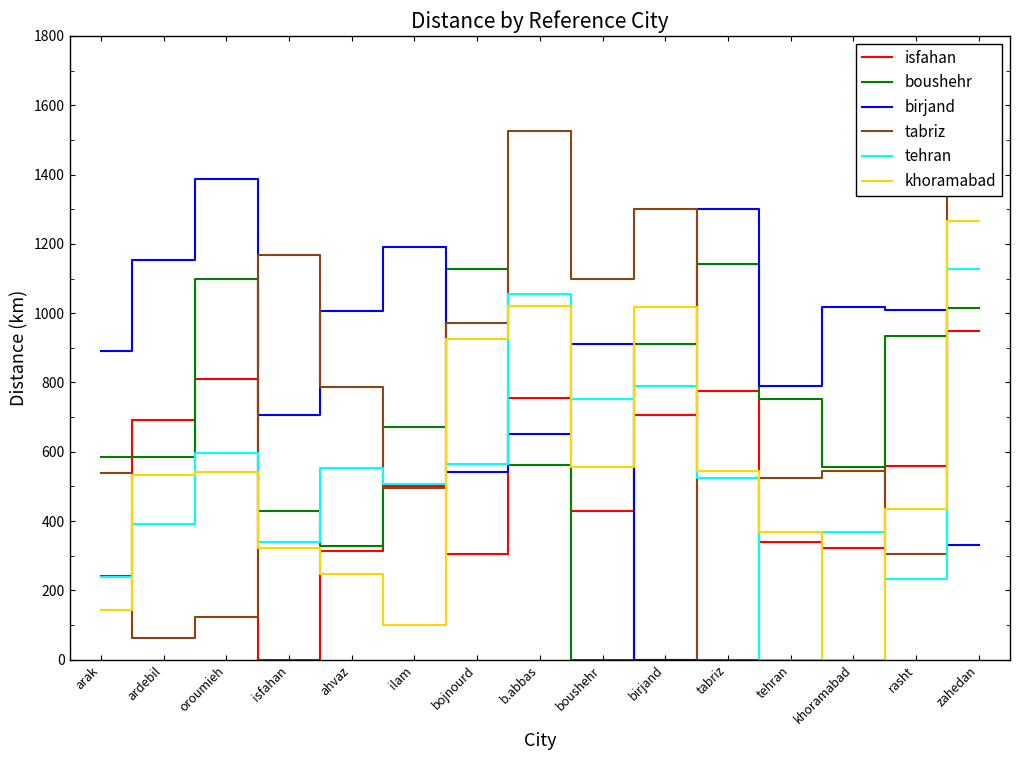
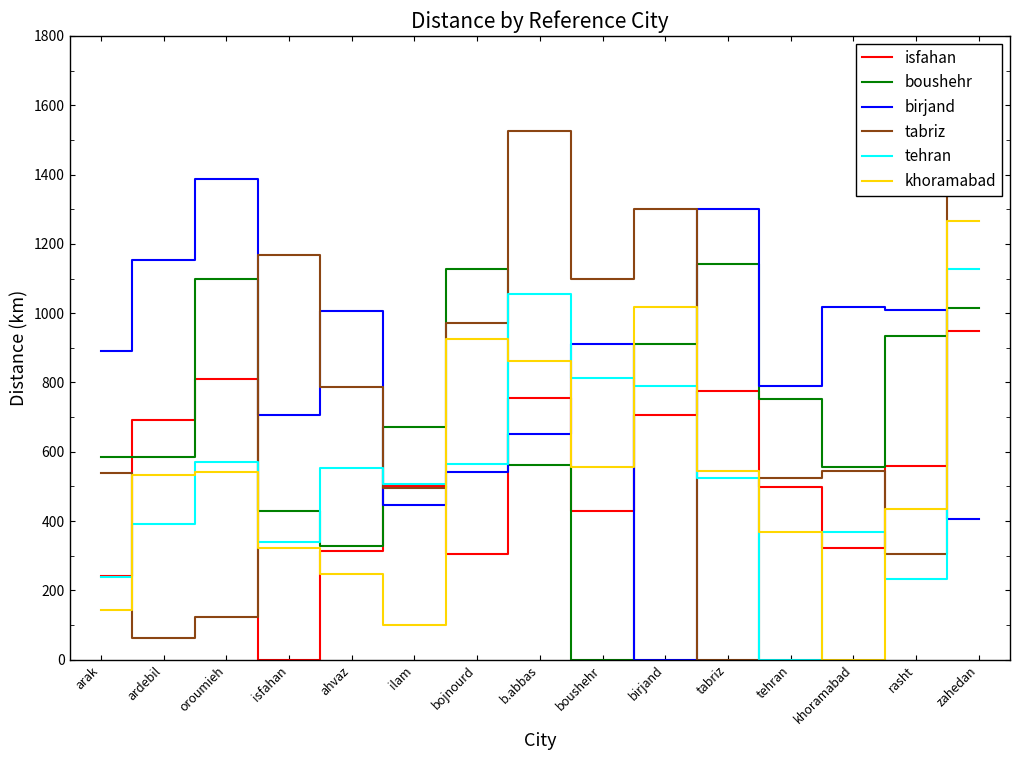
tehran, oroumieh: 600 -> 570
birjand, ilam: 1190 -> 450
khoramabad, b.abbas: 1020 -> 860
tehran, boushehr: 750 -> 810
isfahan, tehran: 340 -> 500
birjand, zahedan: 330 -> 410
